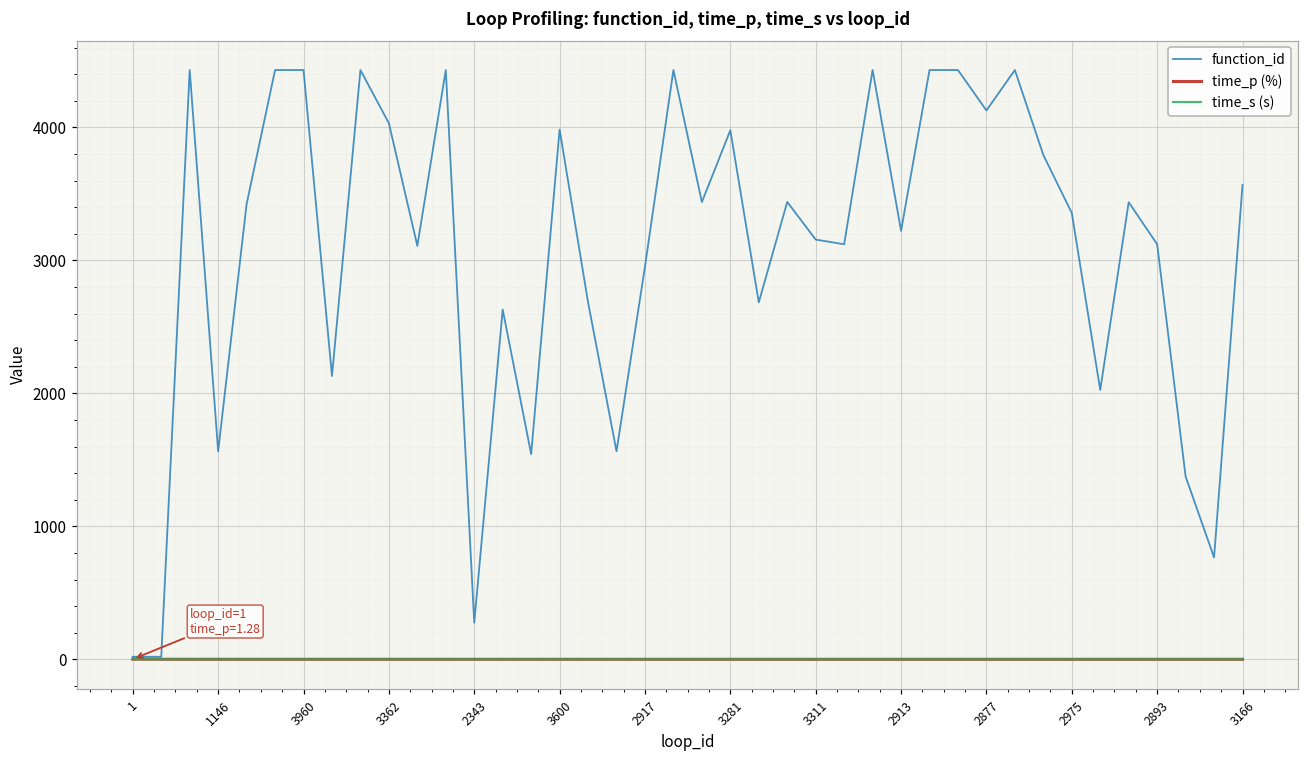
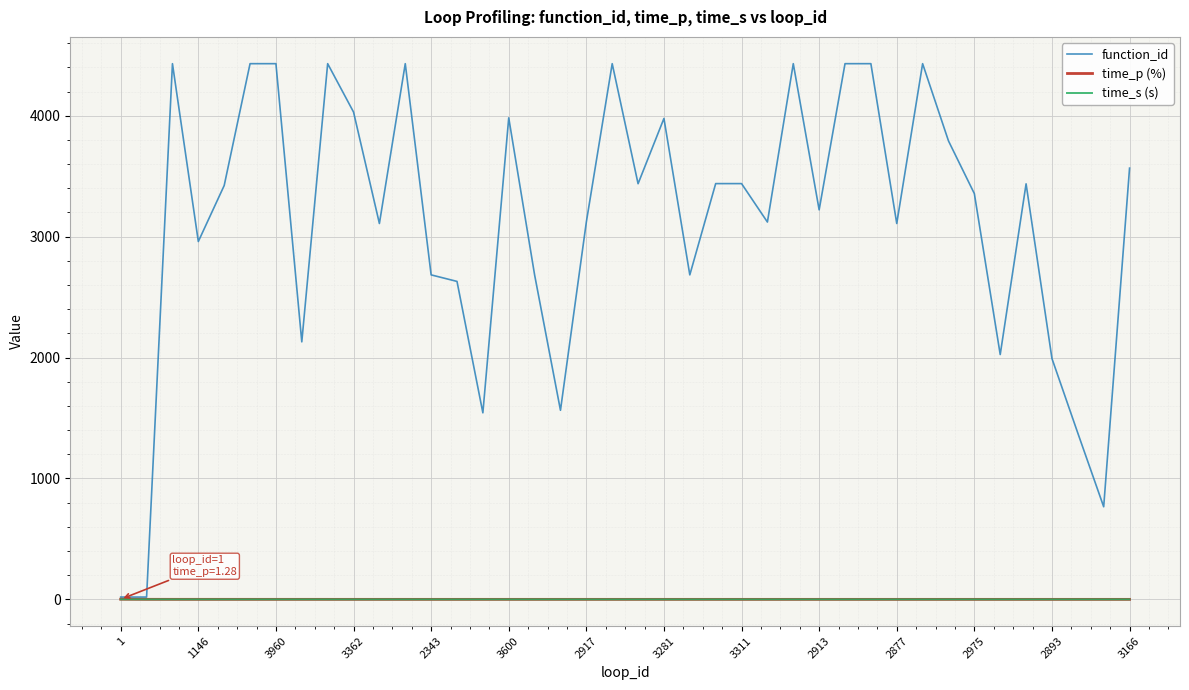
function_id, 1146: 1560 -> 2960
function_id, 2343: 280 -> 2680
function_id, 2917: 2950 -> 3120
function_id, 3311: 3160 -> 3440
function_id, 2877: 4130 -> 3110
function_id, 2893: 3120 -> 1990
